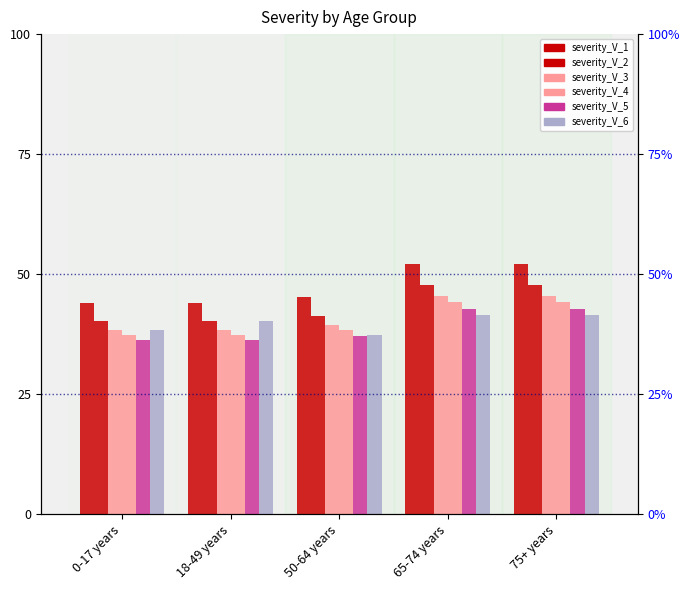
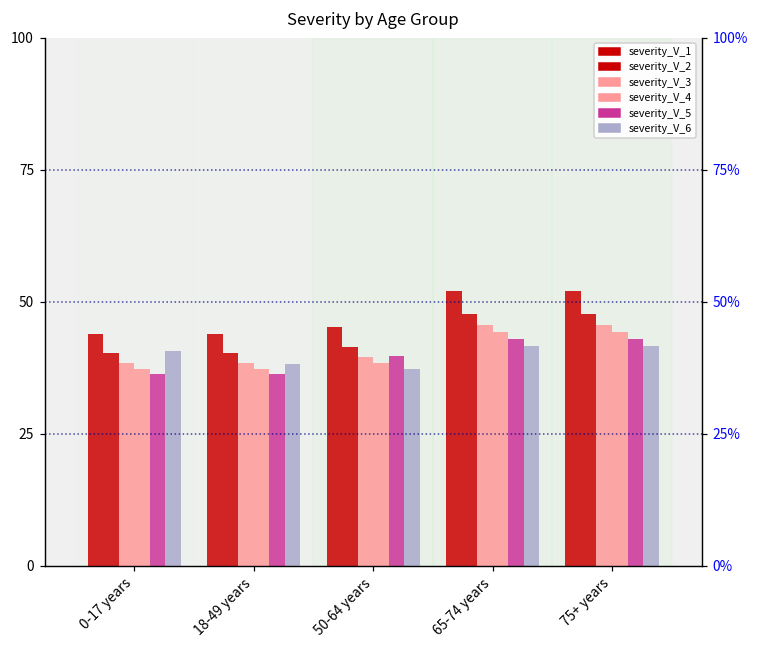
severity_V_6, 0-17 years: 38 -> 41
severity_V_6, 18-49 years: 40 -> 38
severity_V_5, 50-64 years: 37 -> 40
